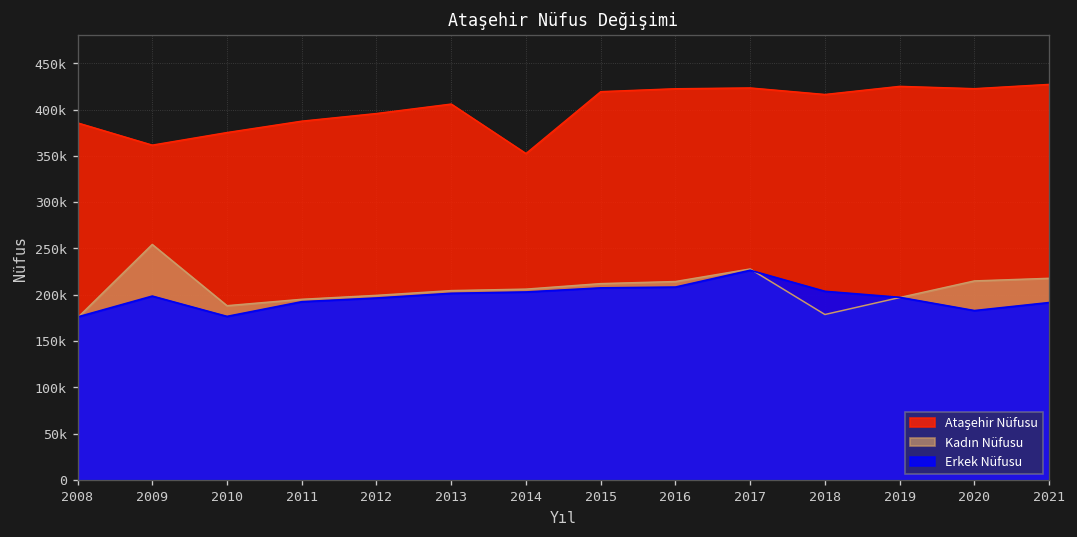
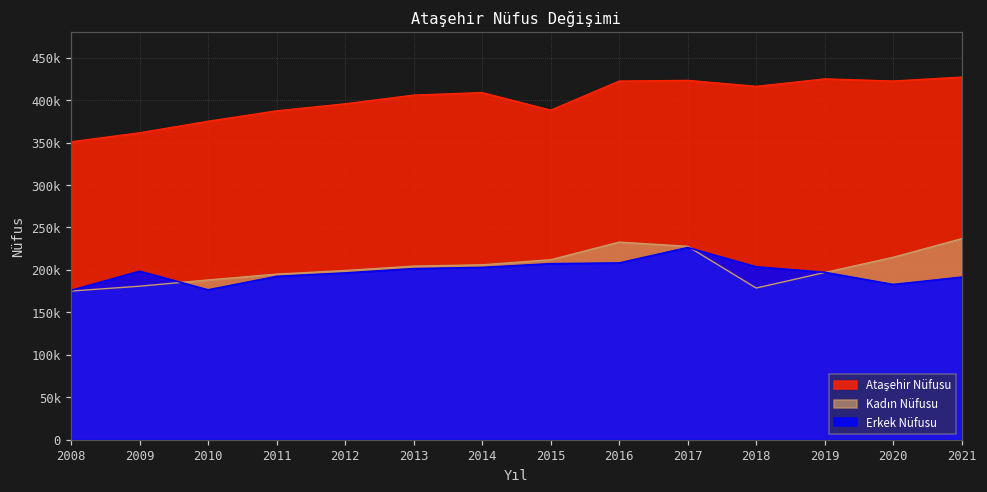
Ataşehir Nüfusu, 2008: 390000 -> 350000
Kadın Nüfusu, 2009: 250000 -> 180000
Ataşehir Nüfusu, 2014: 350000 -> 410000
Ataşehir Nüfusu, 2015: 420000 -> 390000
Kadın Nüfusu, 2016: 210000 -> 230000
Kadın Nüfusu, 2021: 220000 -> 240000
